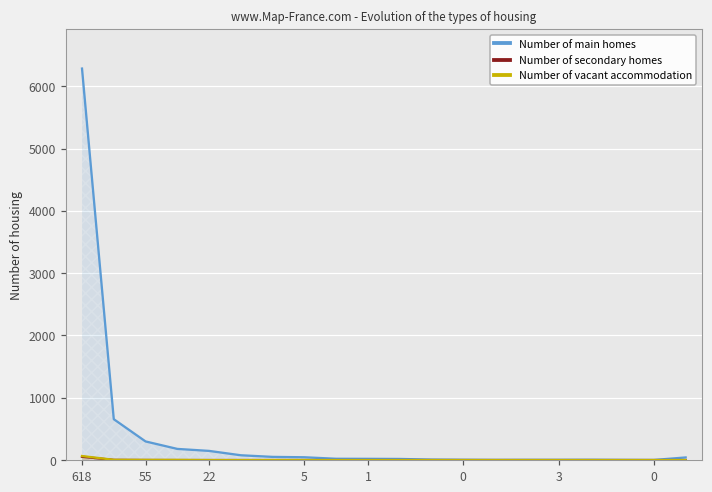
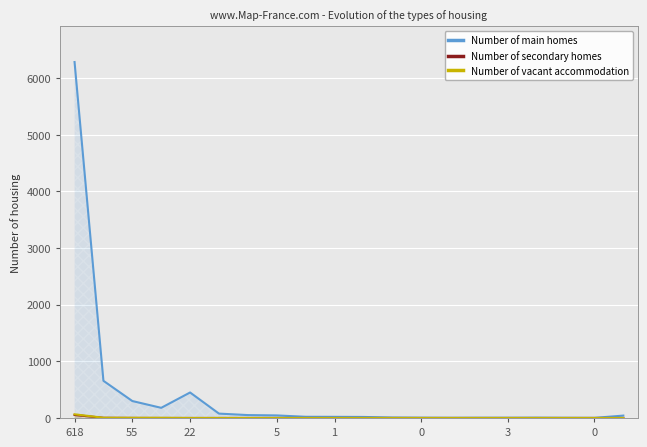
Number of main homes, 22: 100 -> 500
